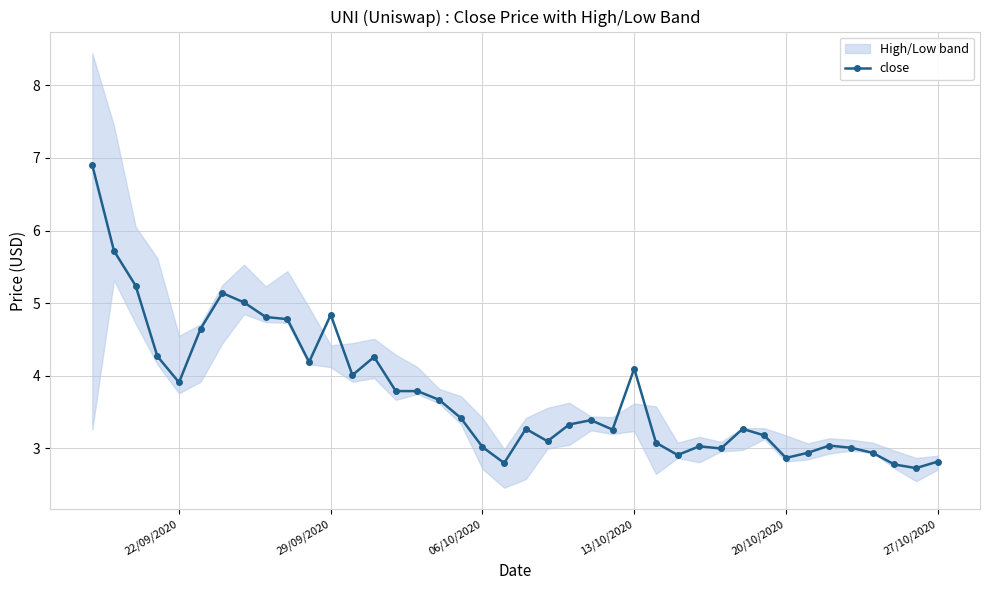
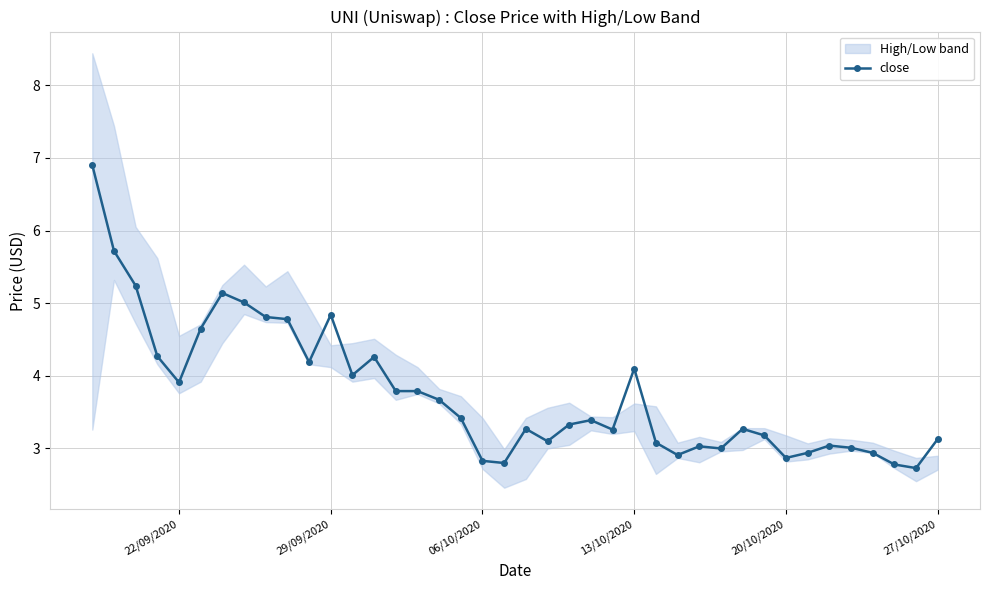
close, 06/10/2020: 3.0 -> 2.8
close, 27/10/2020: 2.8 -> 3.1
